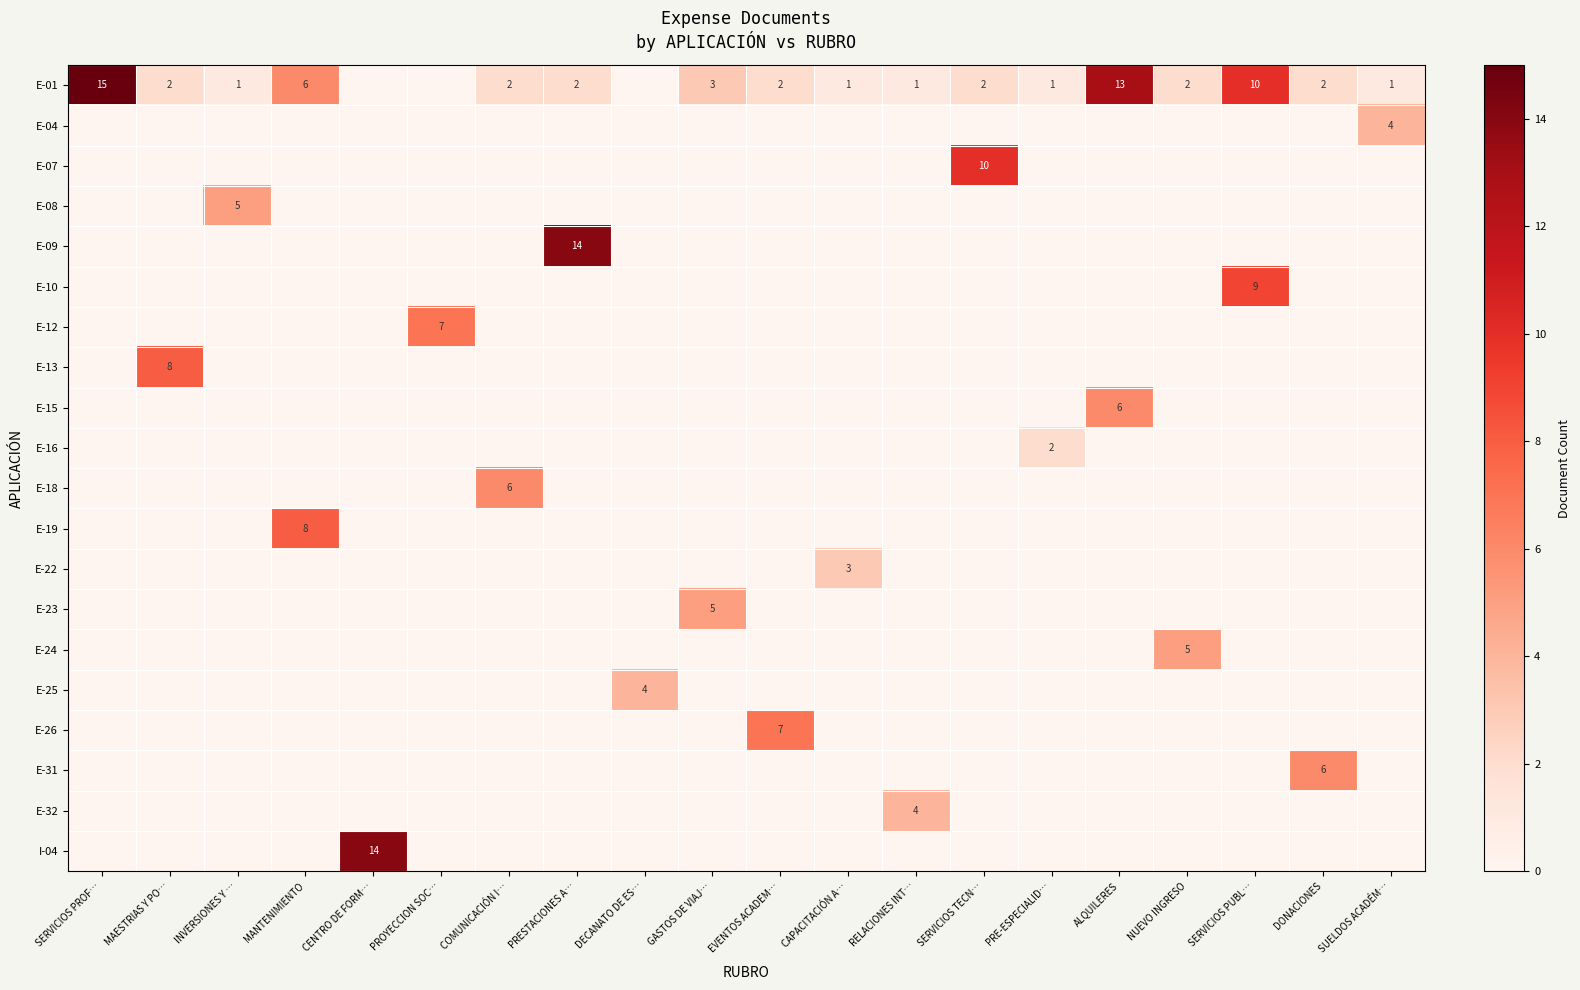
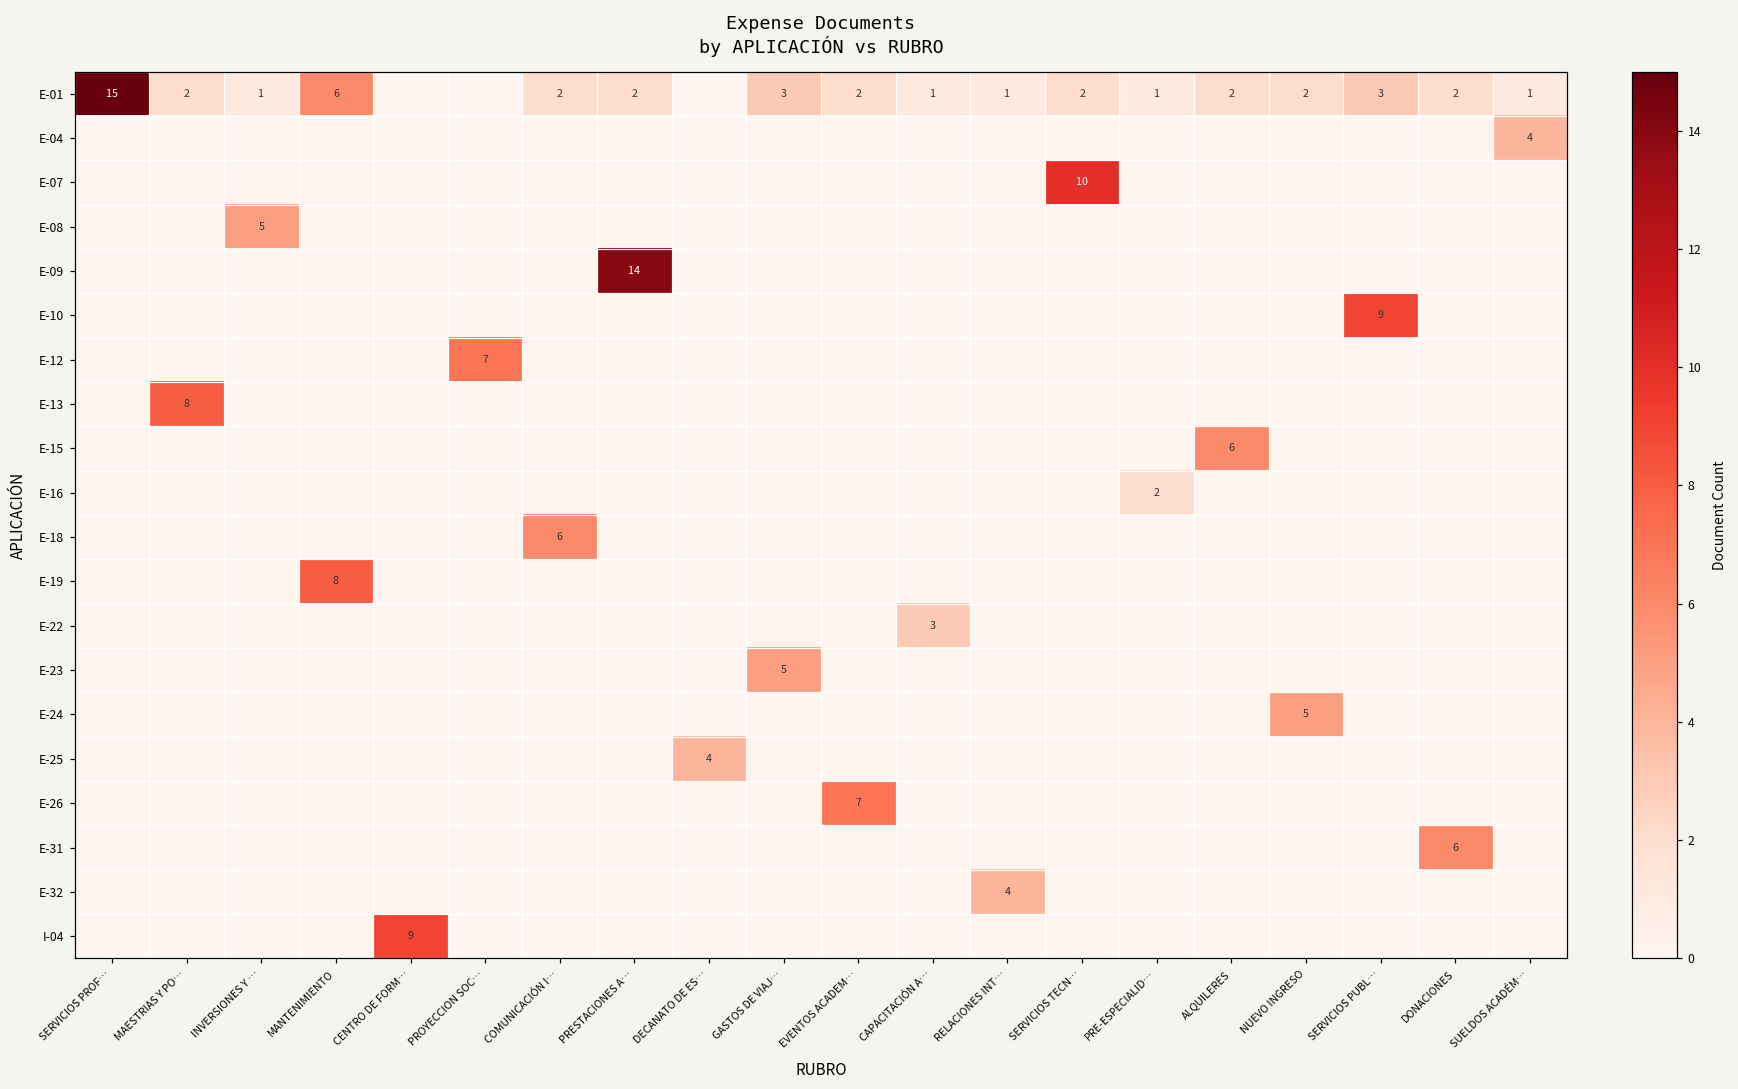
E-01, ALQUILERES: 13 -> 2
E-01, SERVICIOS PUBL…: 10 -> 3
I-04, CENTRO DE FORM…: 14 -> 9
